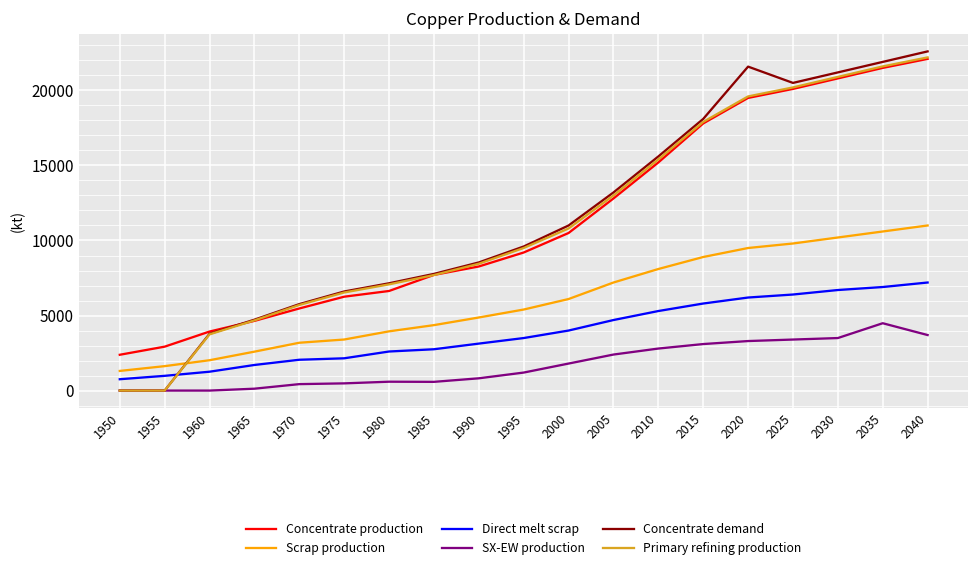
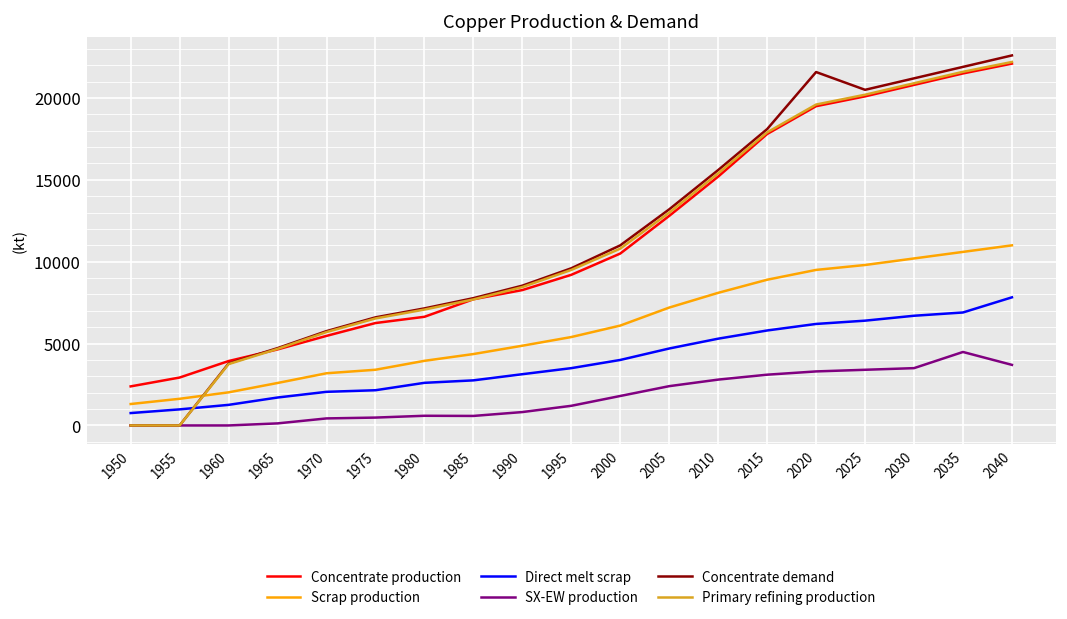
Direct melt scrap, 2040: 7200 -> 7800
